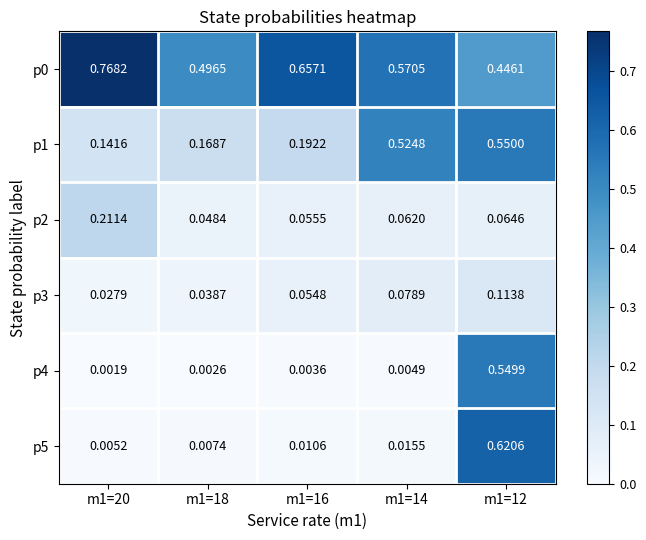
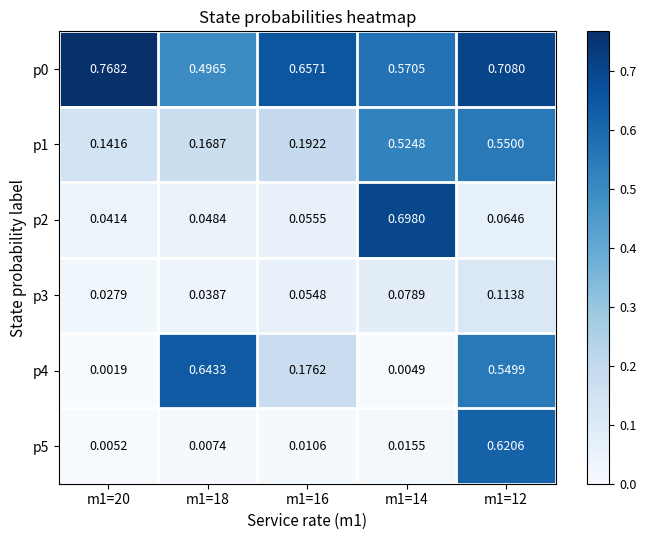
p0, m1=12: 0.4461 -> 0.7080
p2, m1=20: 0.2114 -> 0.0414
p2, m1=14: 0.0620 -> 0.6980
p4, m1=18: 0.0026 -> 0.6433
p4, m1=16: 0.0036 -> 0.1762
